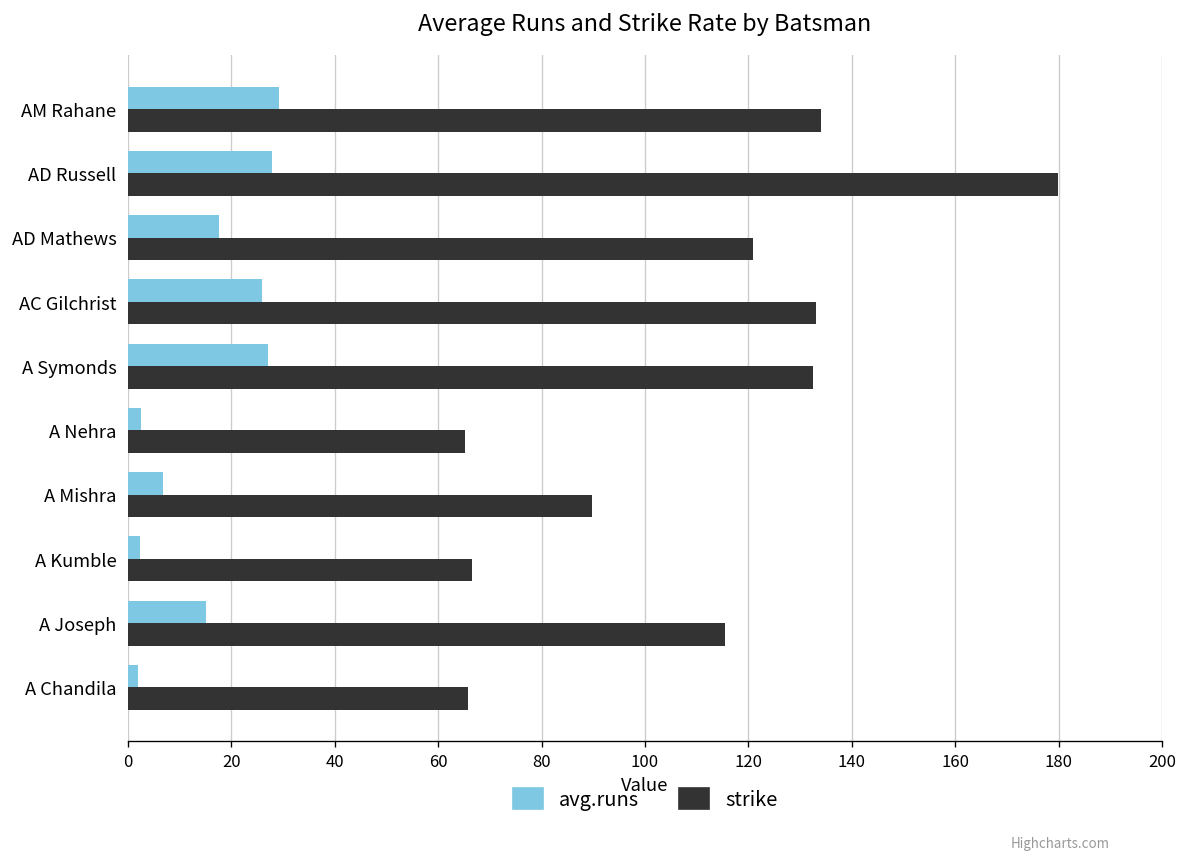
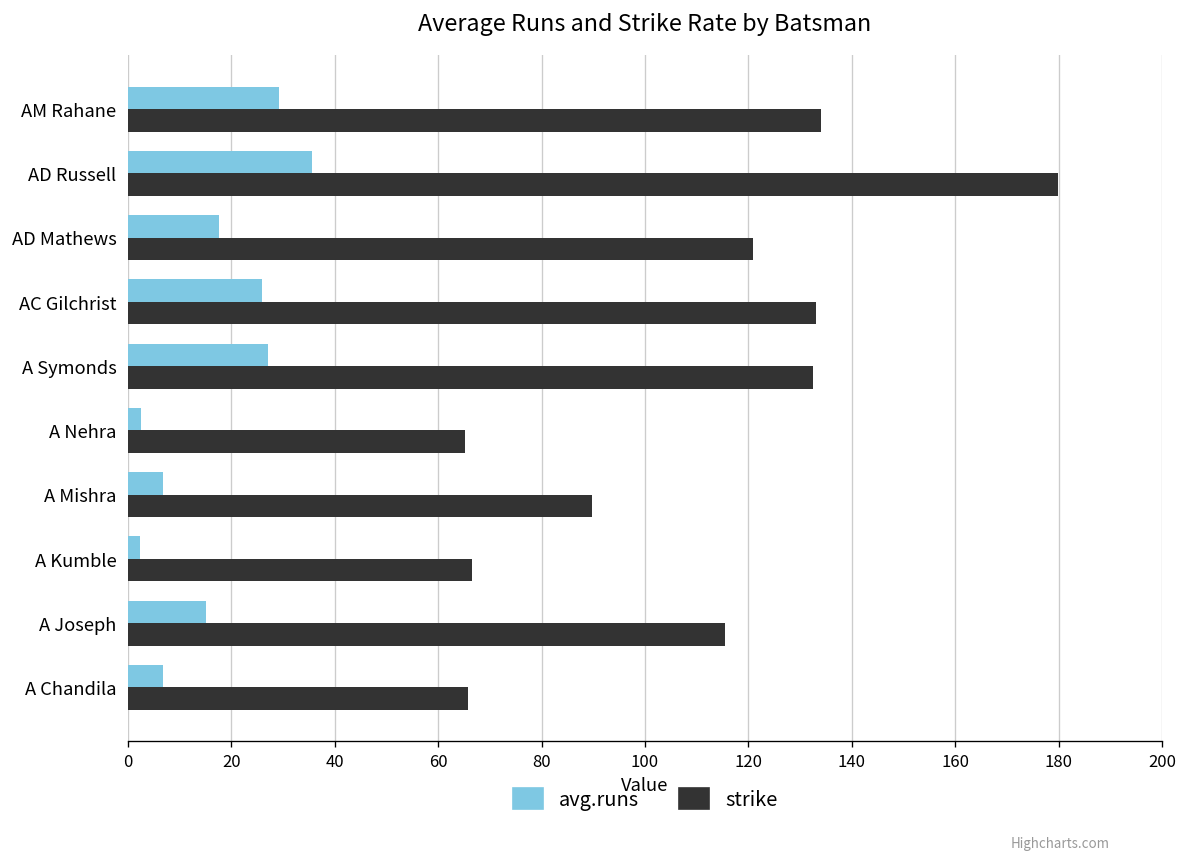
avg.runs, AD Russell: 28 -> 36
avg.runs, A Chandila: 2 -> 7
